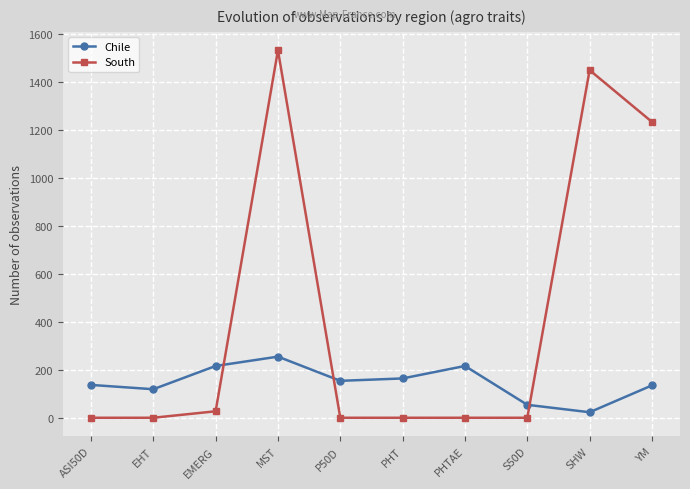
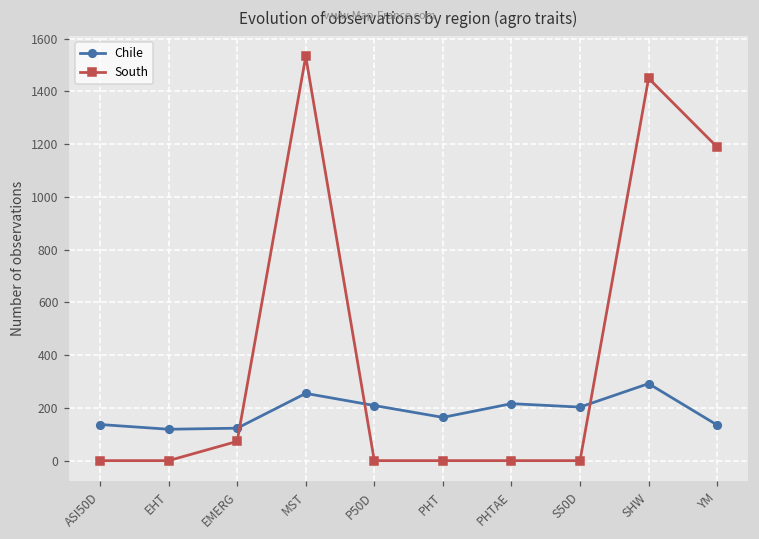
Chile, EMERG: 220 -> 120
South, EMERG: 30 -> 70
Chile, P50D: 150 -> 210
Chile, S50D: 50 -> 200
Chile, SHW: 20 -> 290
South, YM: 1230 -> 1190
